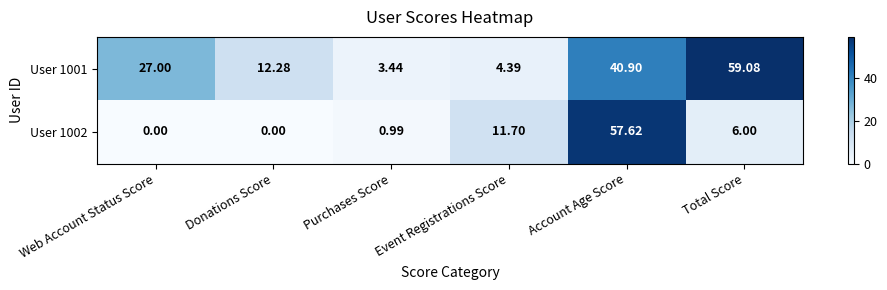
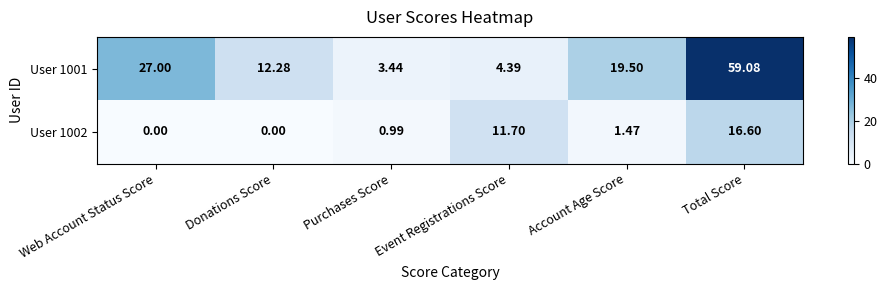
User 1001, Account Age Score: 40.90 -> 19.50
User 1002, Account Age Score: 57.62 -> 1.47
User 1002, Total Score: 6.00 -> 16.60
